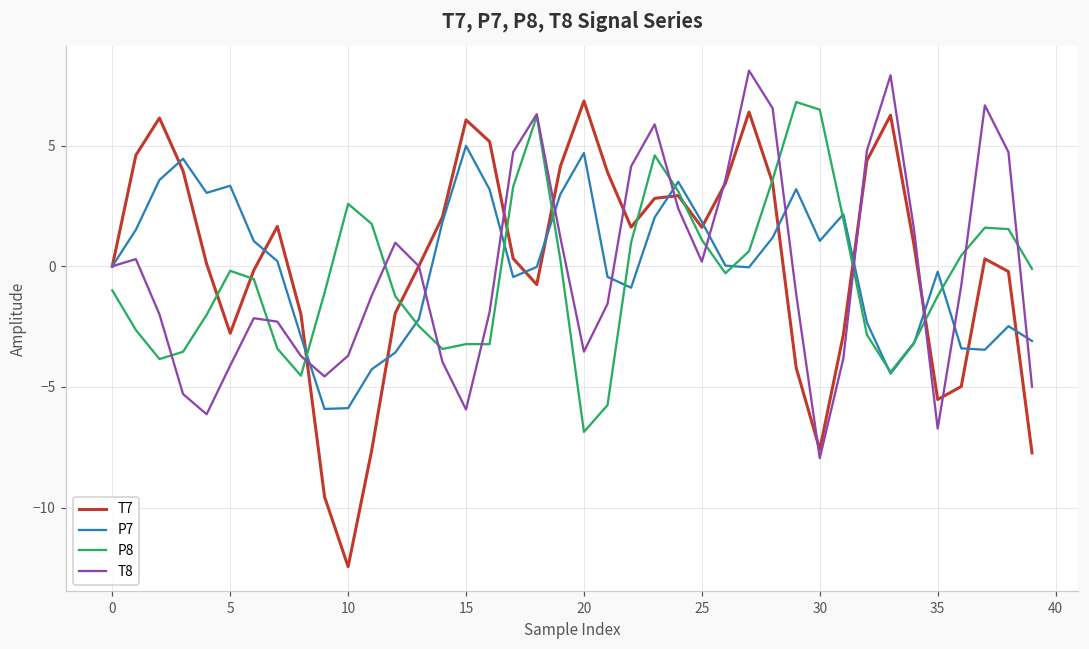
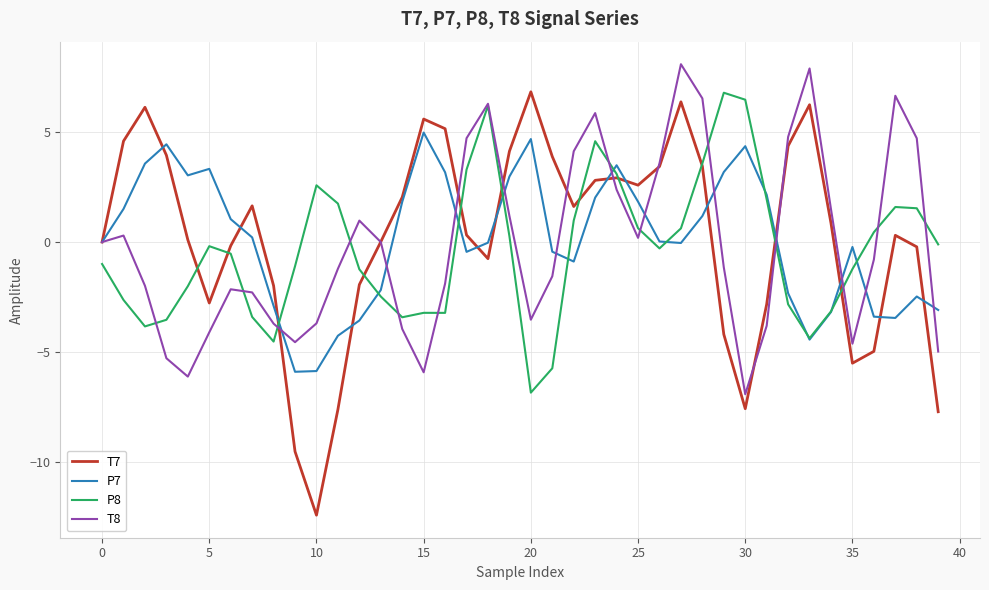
T7, 15: 6.1 -> 5.6
T7, 25: 1.6 -> 2.6
P8, 25: 1.1 -> 0.6
P7, 30: 1.1 -> 4.4
T8, 30: -7.9 -> -6.9
T8, 35: -6.7 -> -4.6
